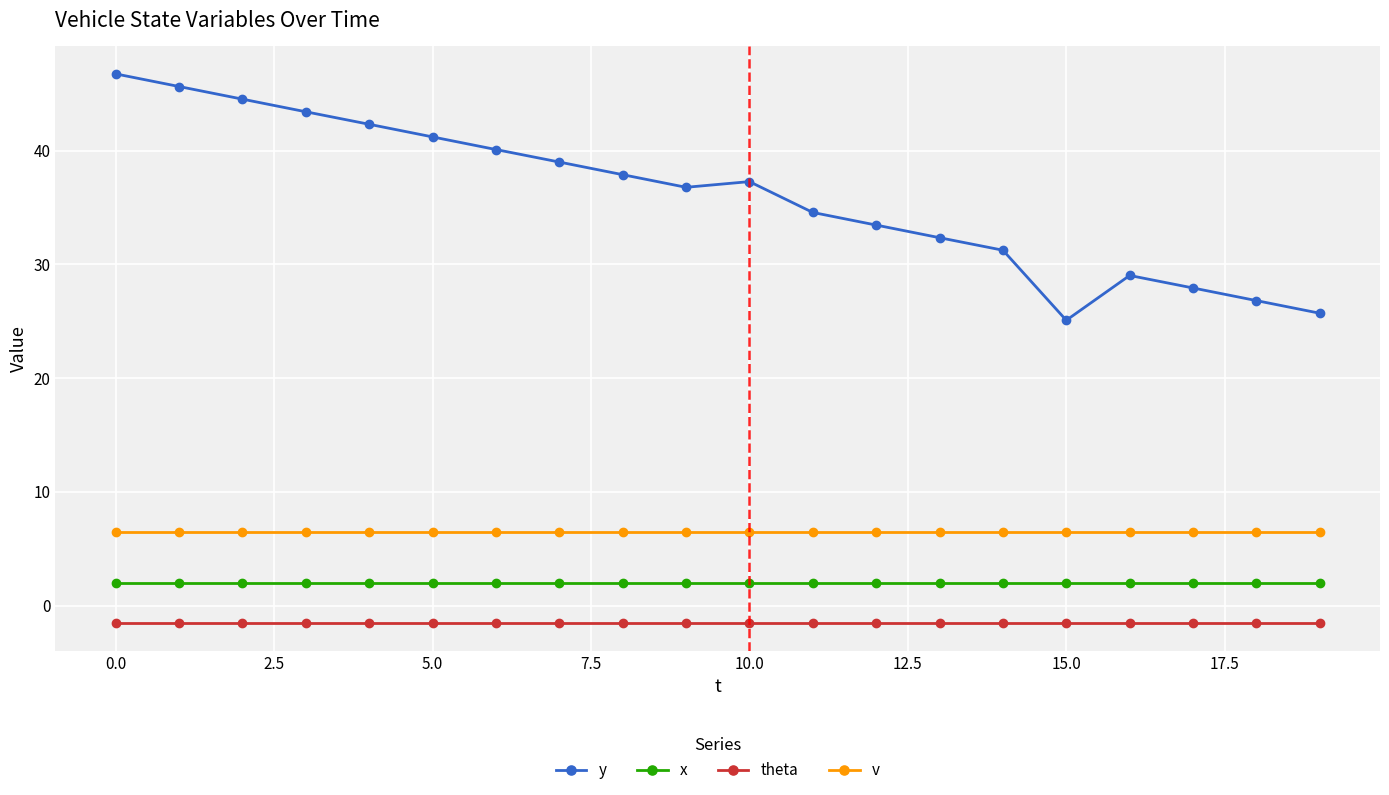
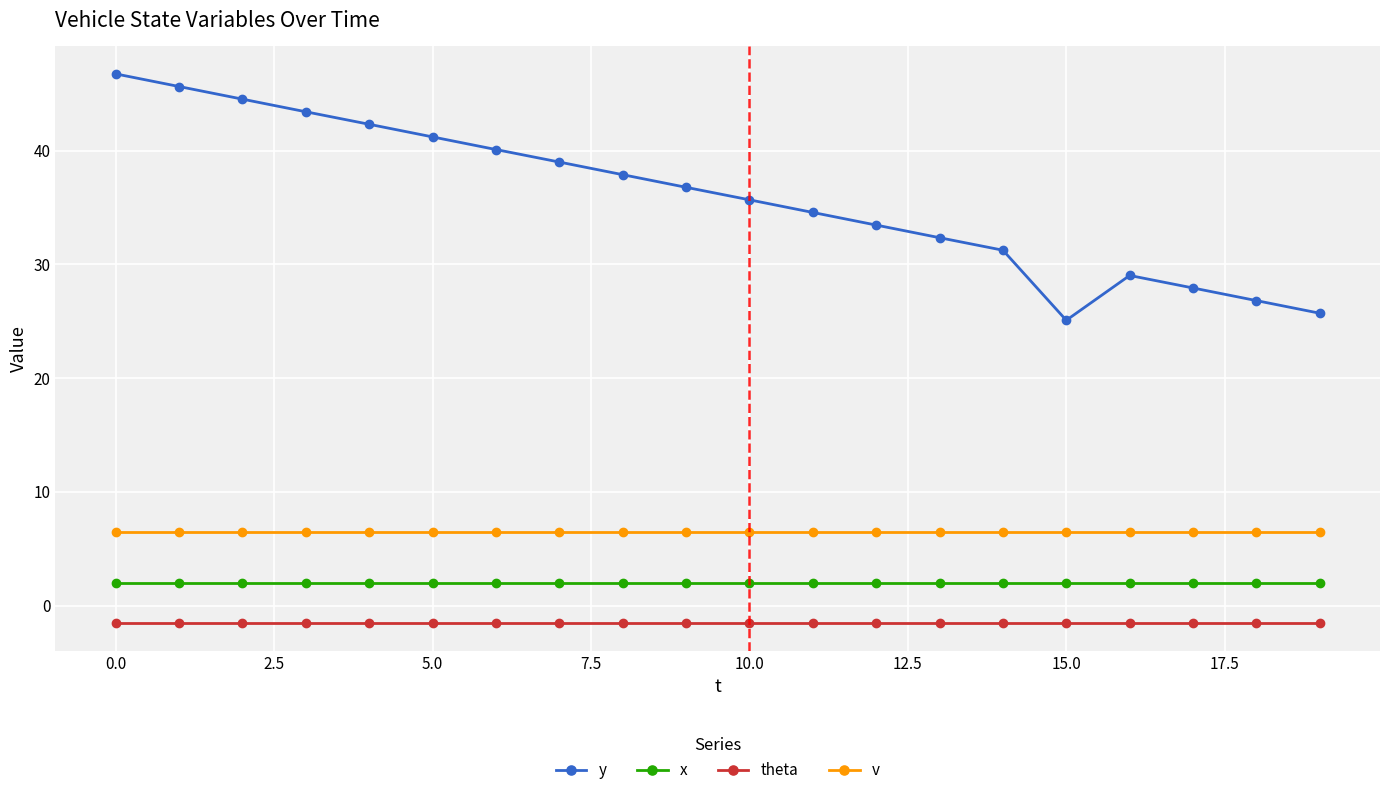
y, 10.0: 37.3 -> 35.7
